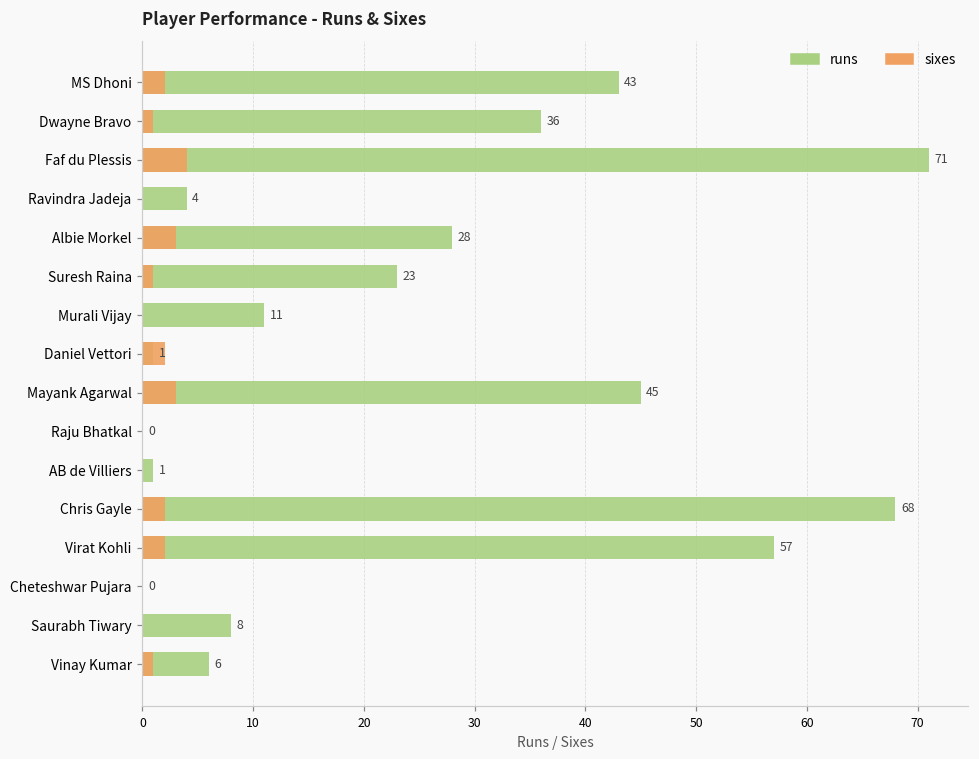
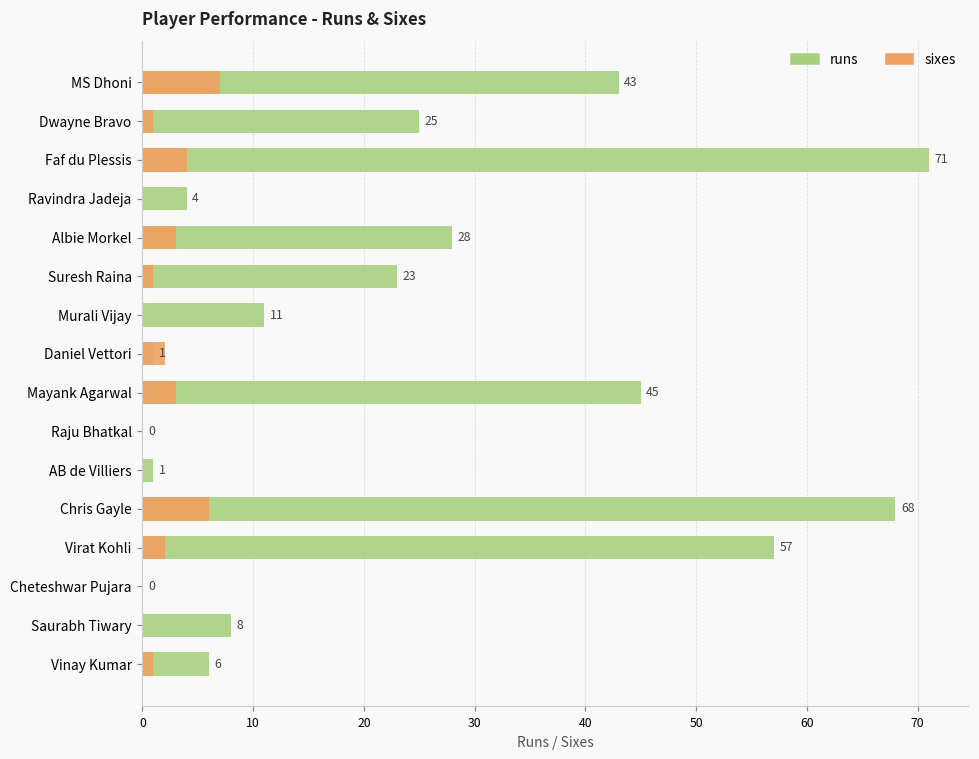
sixes, MS Dhoni: 2 -> 7
runs, Dwayne Bravo: 36 -> 25
sixes, Chris Gayle: 2 -> 6
